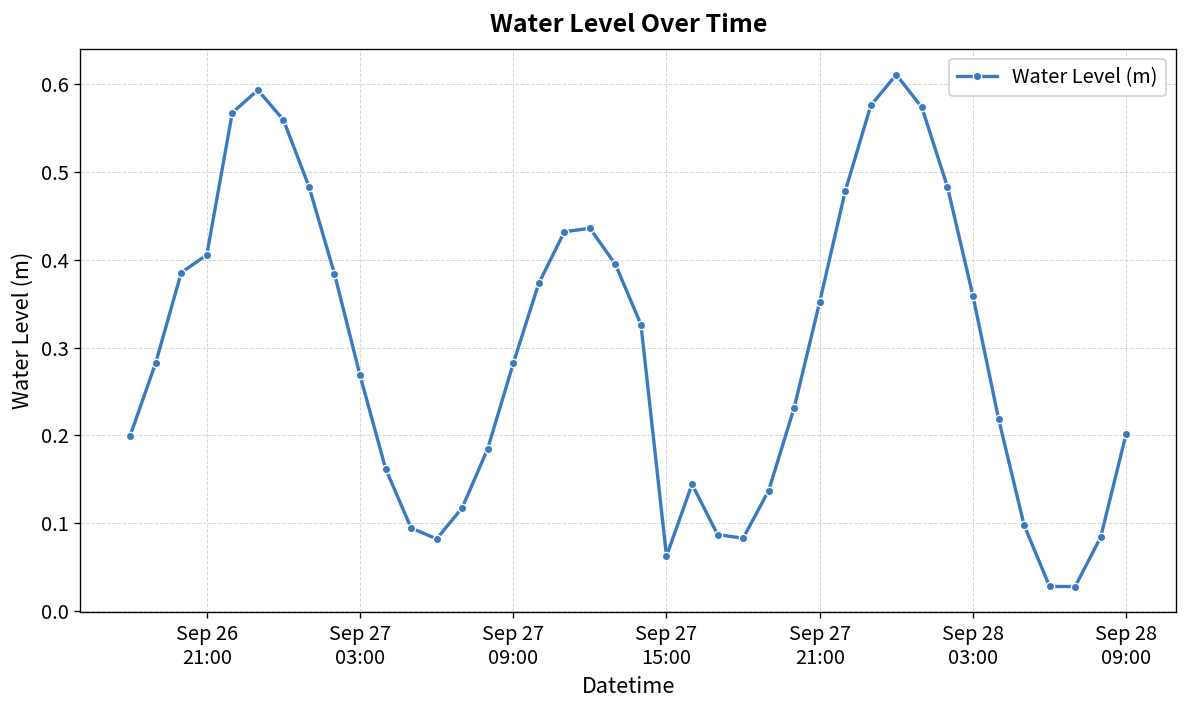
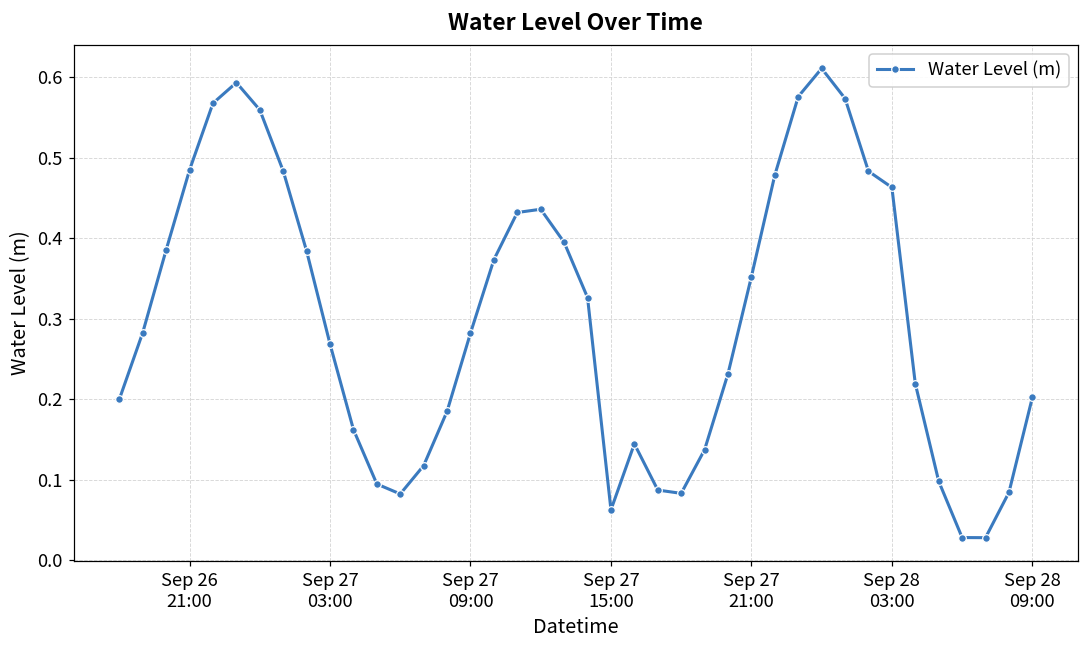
Sep 26 21:00: 0.41 -> 0.48
Sep 28 03:00: 0.36 -> 0.46
